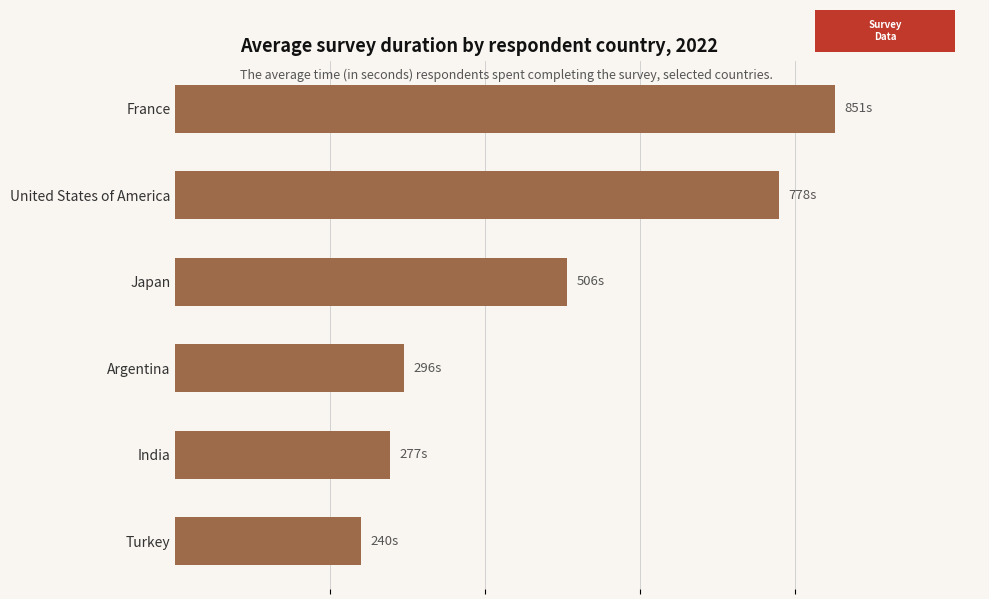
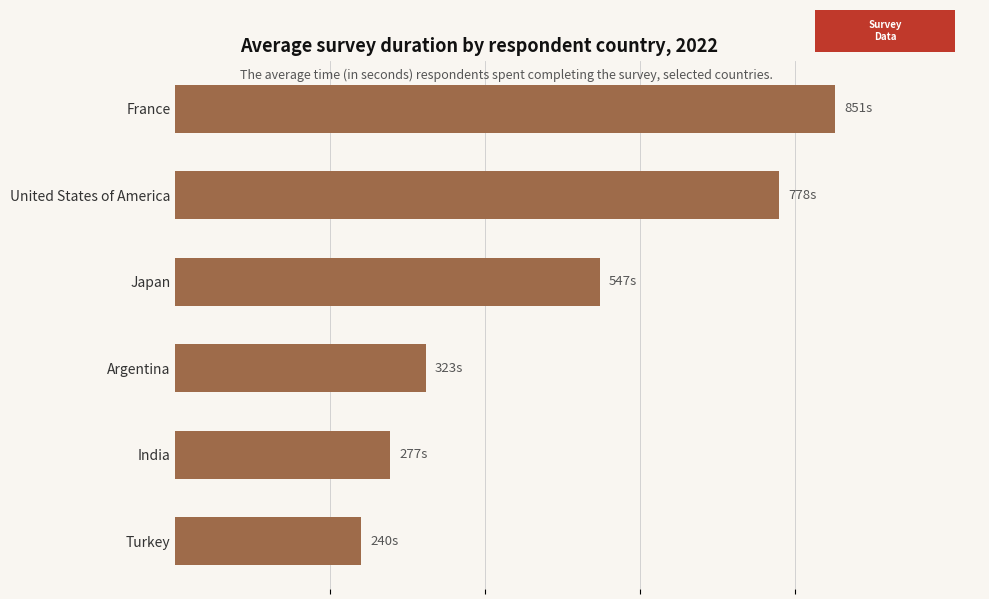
Japan: 506s -> 547s
Argentina: 296s -> 323s
